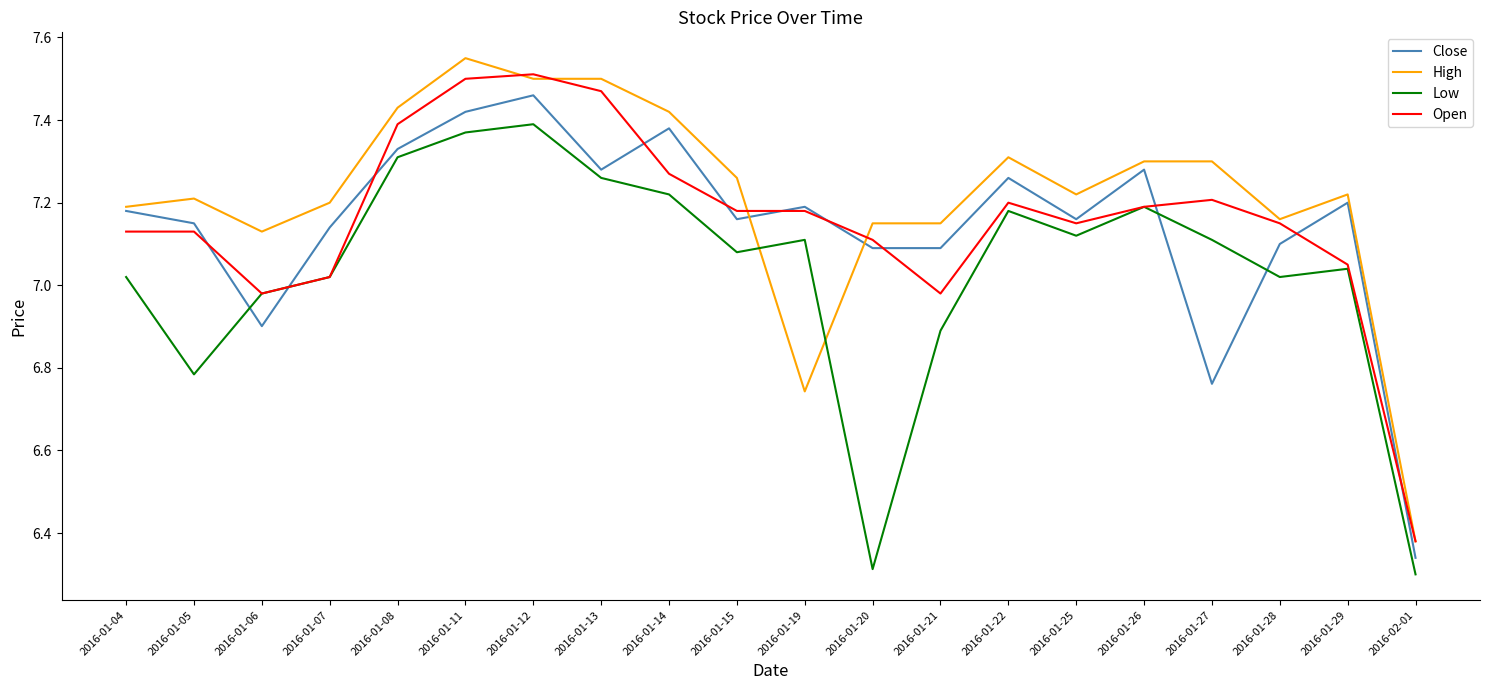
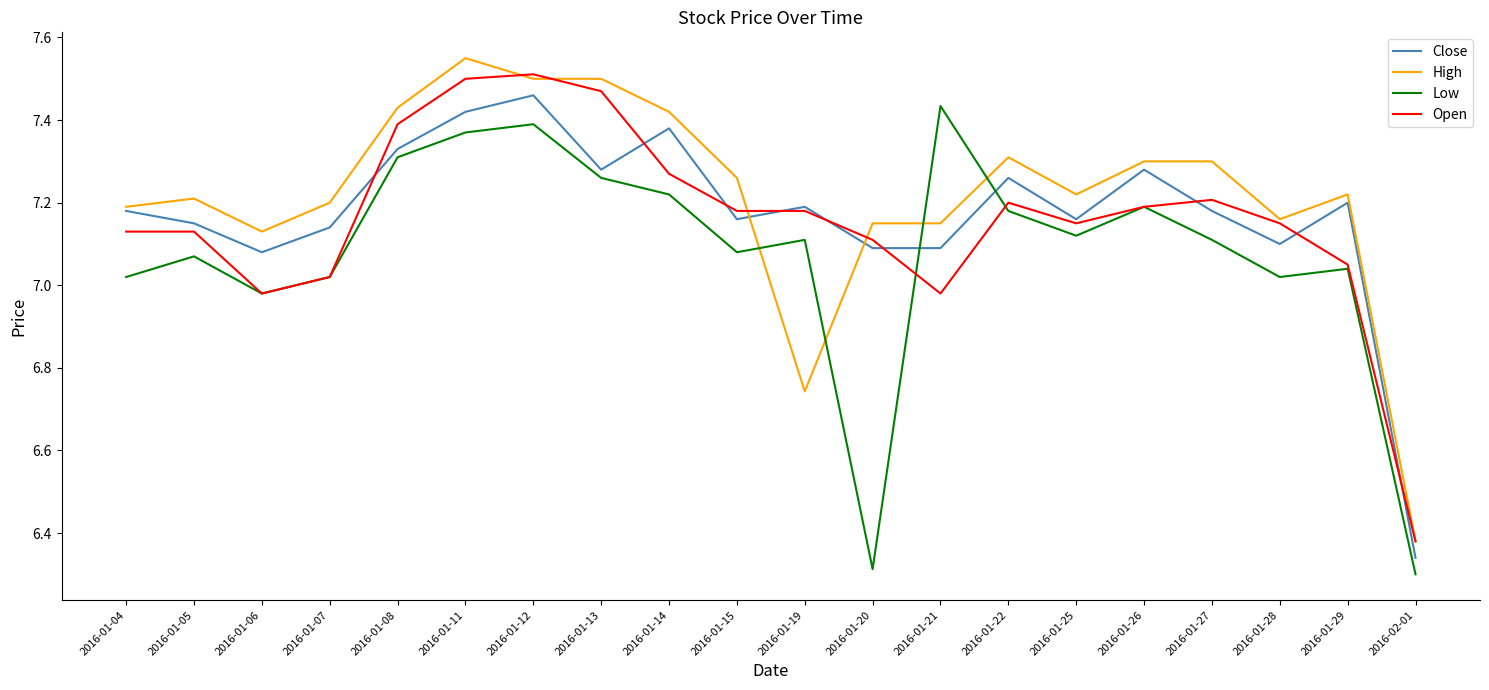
Low, 2016-01-05: 6.78 -> 7.07
Close, 2016-01-06: 6.90 -> 7.08
Low, 2016-01-21: 6.89 -> 7.43
Close, 2016-01-27: 6.76 -> 7.18
